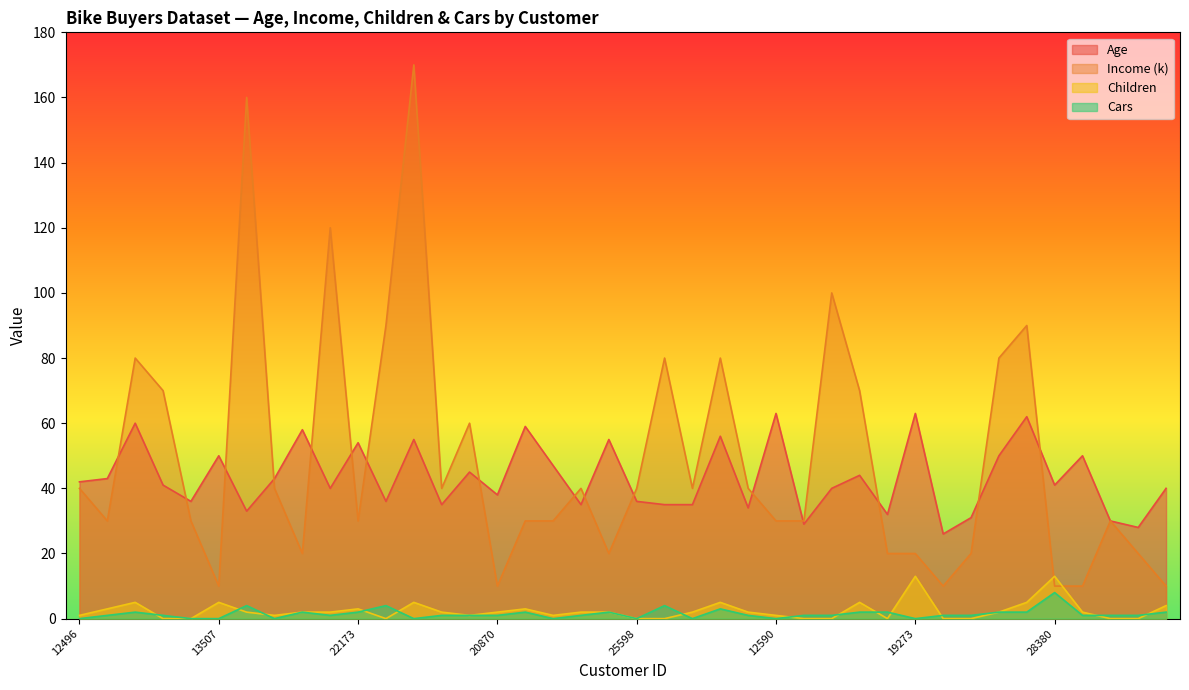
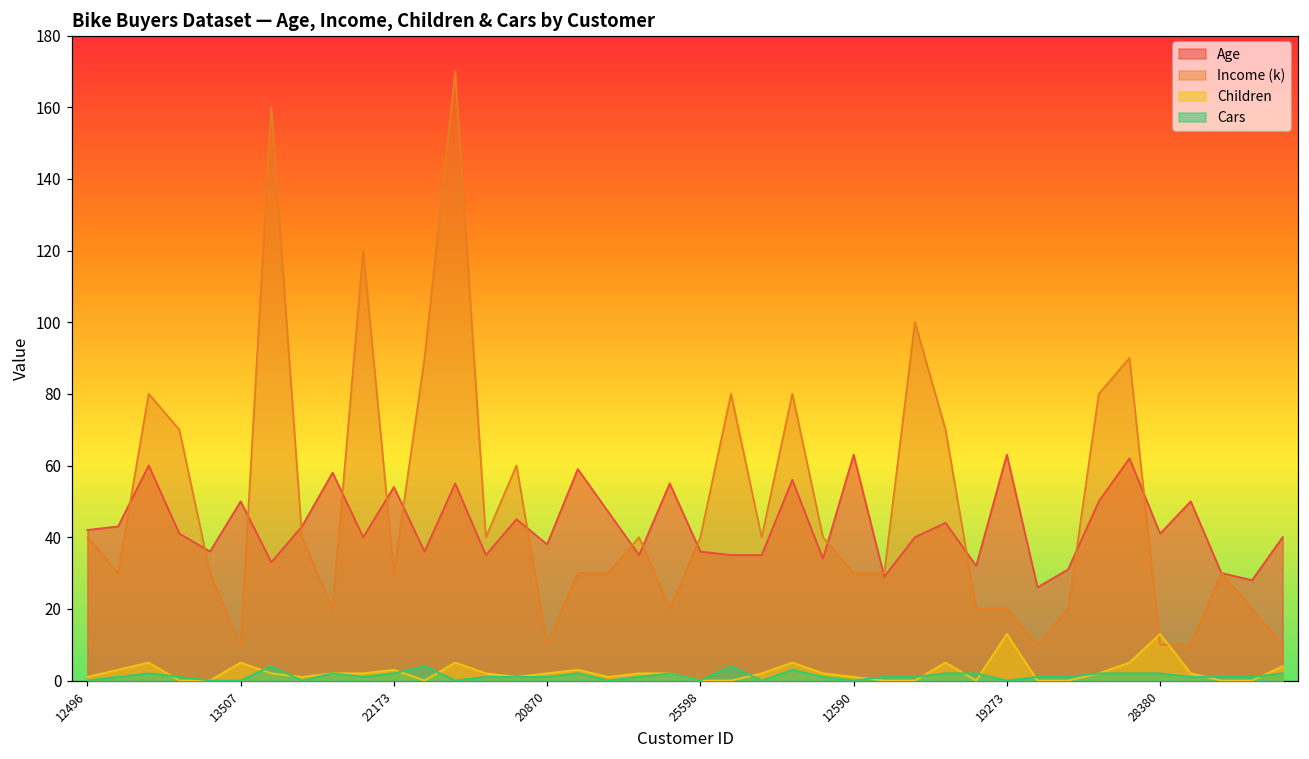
Cars, 28380: 8 -> 2
